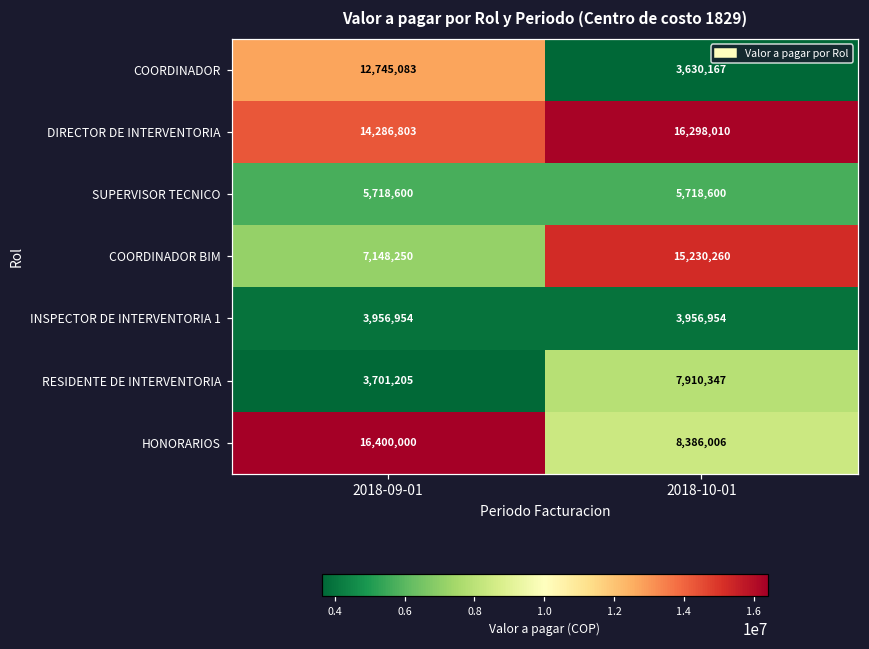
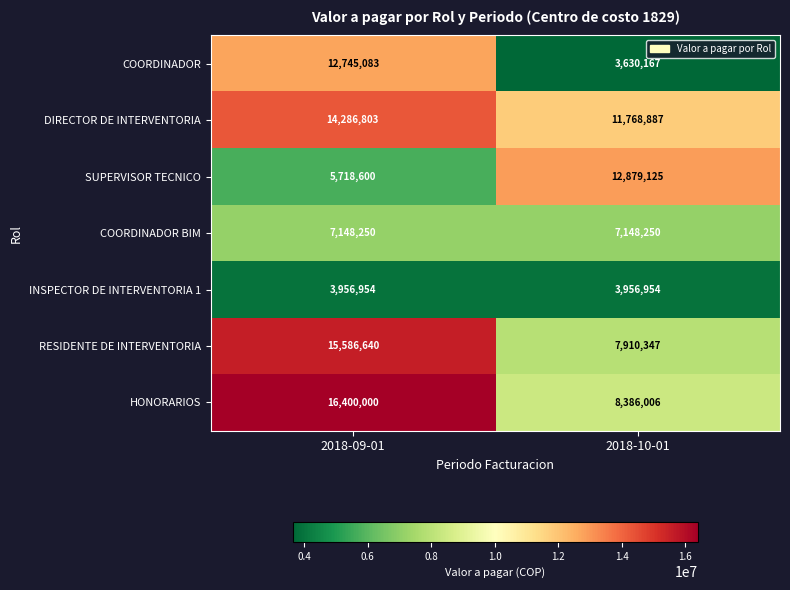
DIRECTOR DE INTERVENTORIA, 2018-10-01: 16,298,010 -> 11,768,887
SUPERVISOR TECNICO, 2018-10-01: 5,718,600 -> 12,879,125
COORDINADOR BIM, 2018-10-01: 15,230,260 -> 7,148,250
RESIDENTE DE INTERVENTORIA, 2018-09-01: 3,701,205 -> 15,586,640
